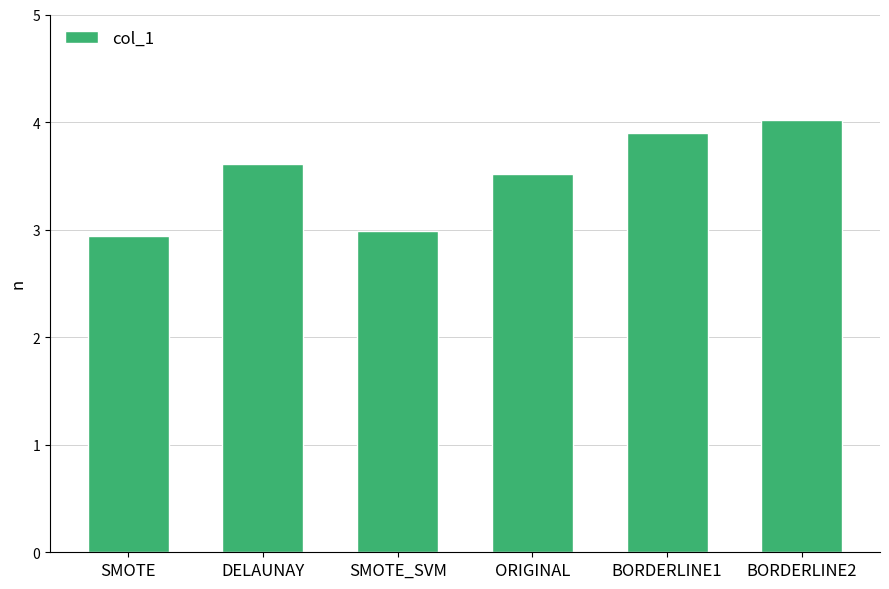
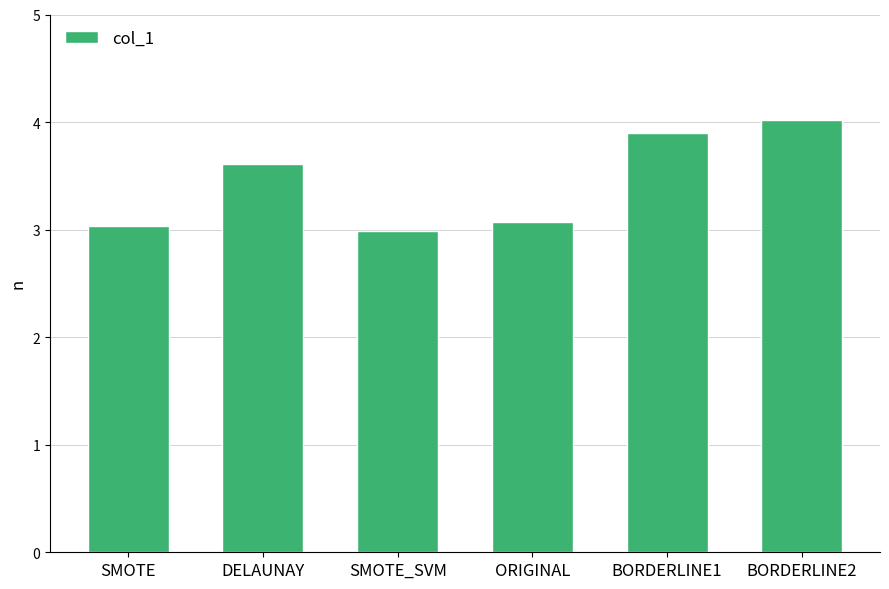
SMOTE: 2.94 -> 3.03
ORIGINAL: 3.52 -> 3.07
